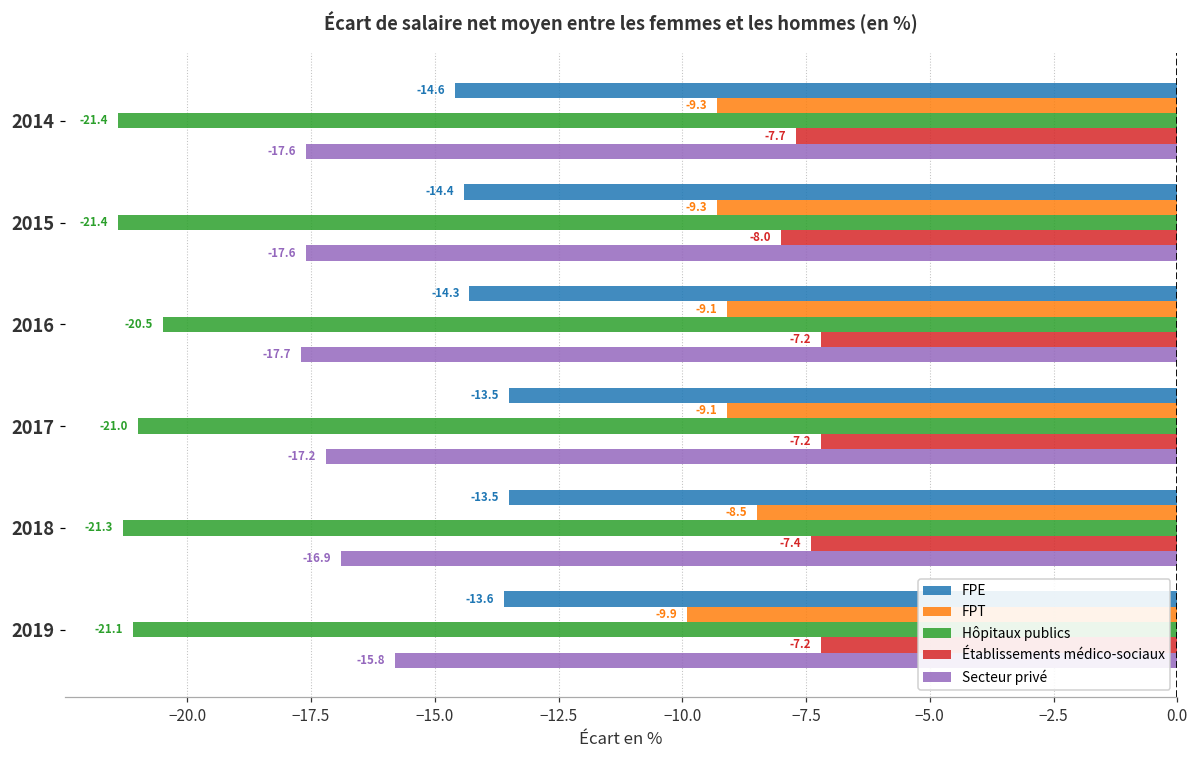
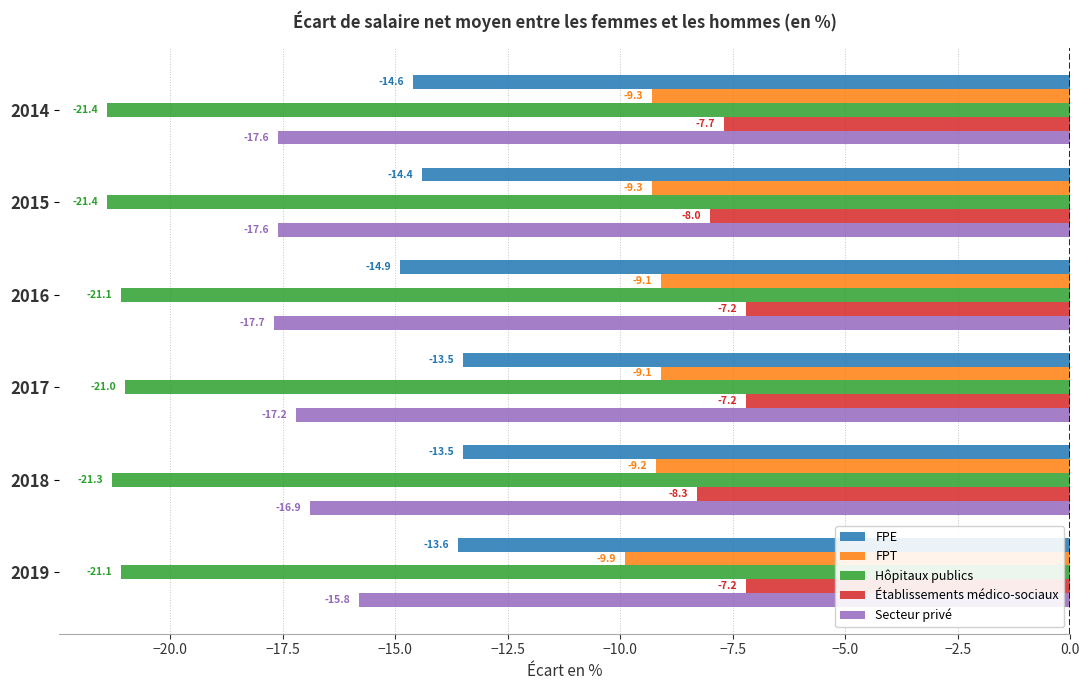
FPE, 2016: -14.3 -> -14.9
Hôpitaux publics, 2016: -20.5 -> -21.1
FPT, 2018: -8.5 -> -9.2
Établissements médico-sociaux, 2018: -7.4 -> -8.3
